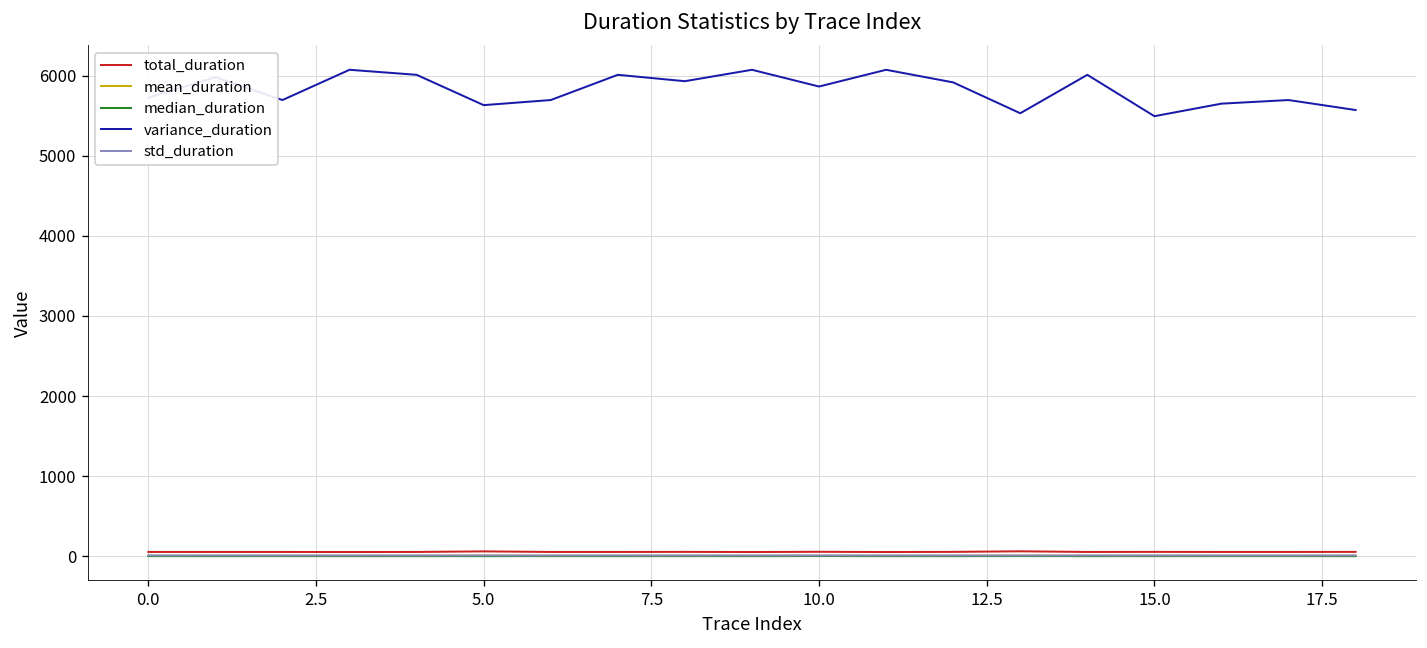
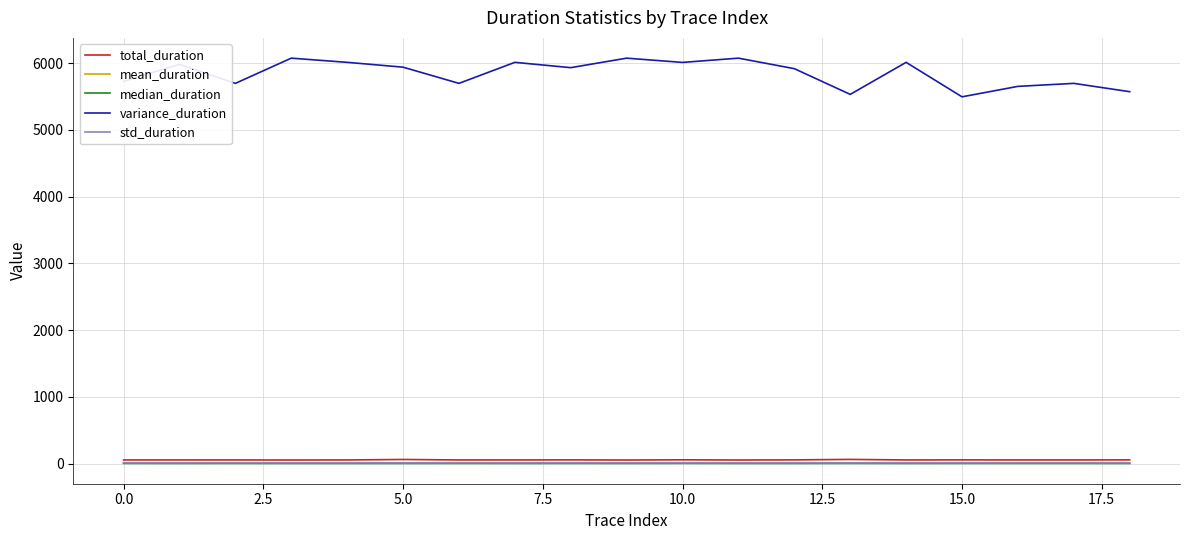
variance_duration, 5.0: 5600 -> 5900
variance_duration, 10.0: 5900 -> 6000
